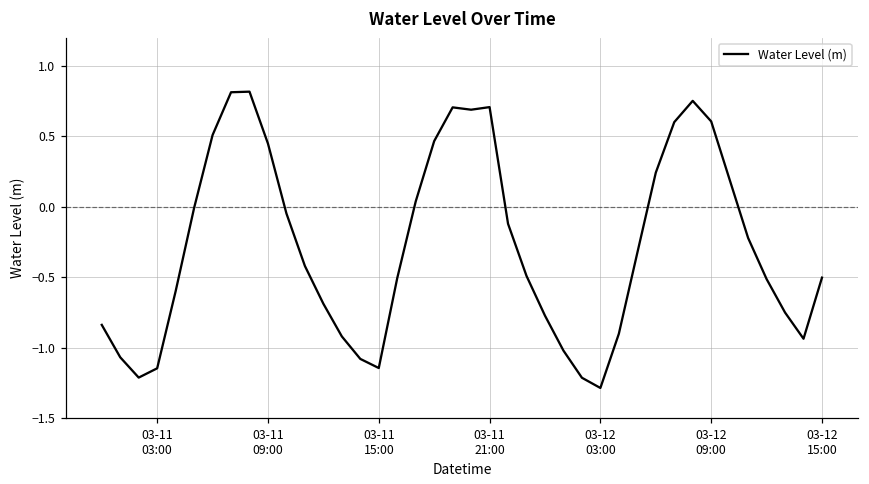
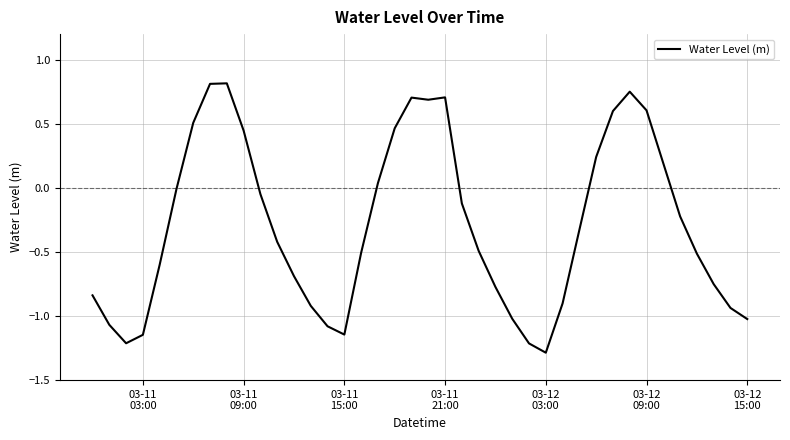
03-12 15:00: -0.50 -> -1.02
